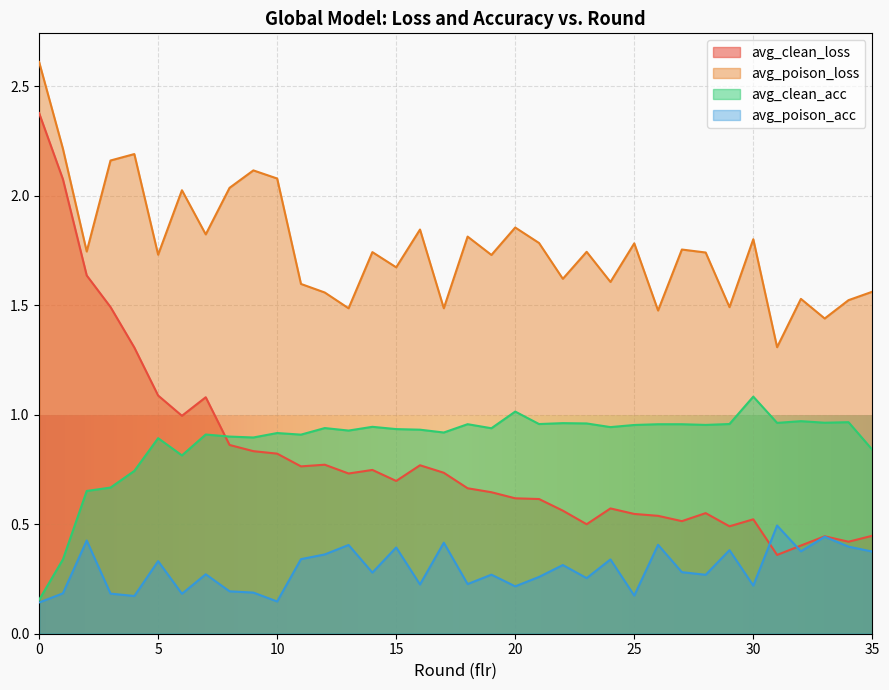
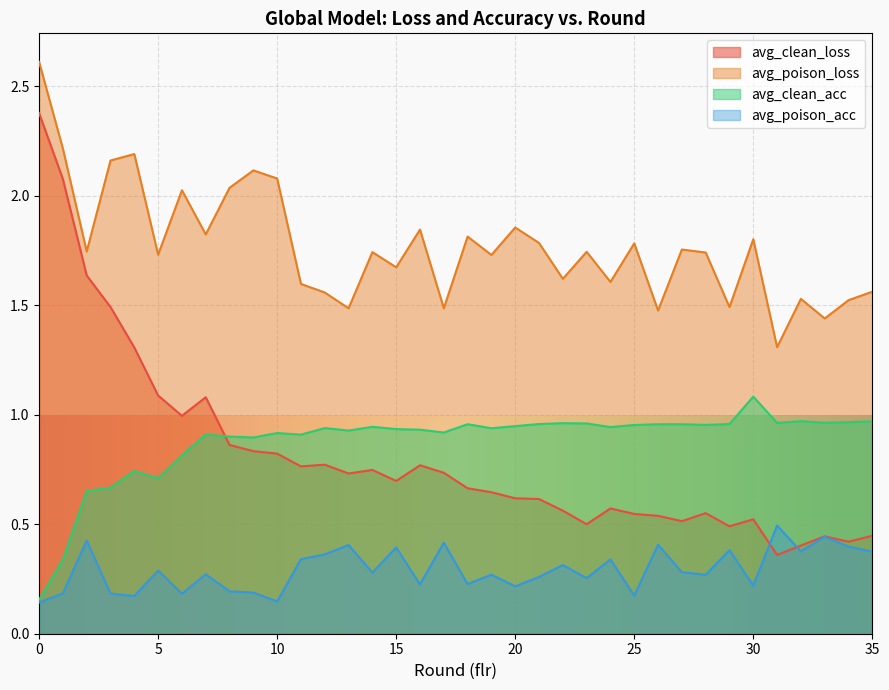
avg_clean_acc, 5: 0.89 -> 0.71
avg_poison_acc, 5: 0.33 -> 0.29
avg_clean_acc, 20: 1.01 -> 0.95
avg_clean_acc, 35: 0.84 -> 0.97
